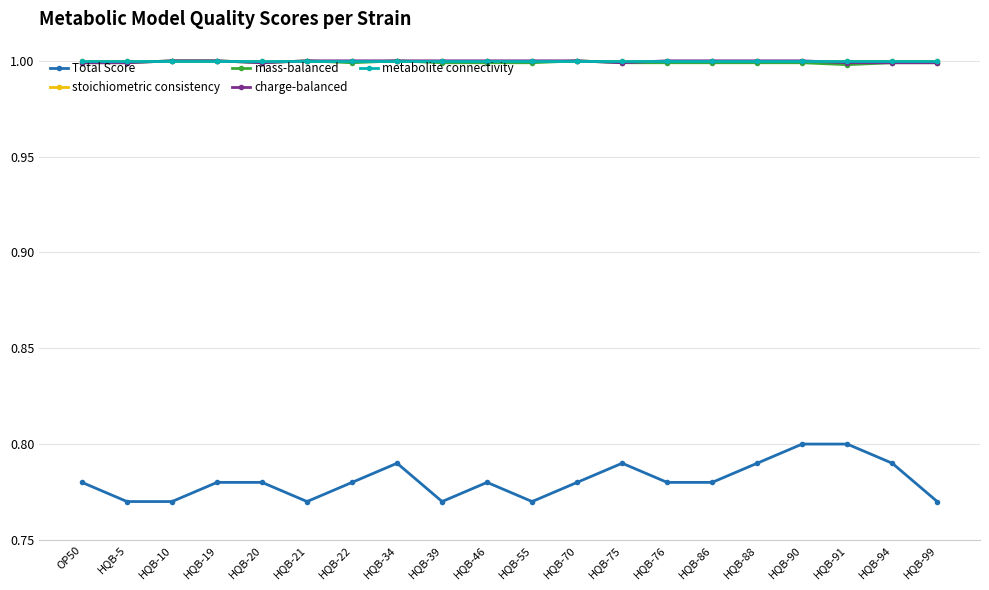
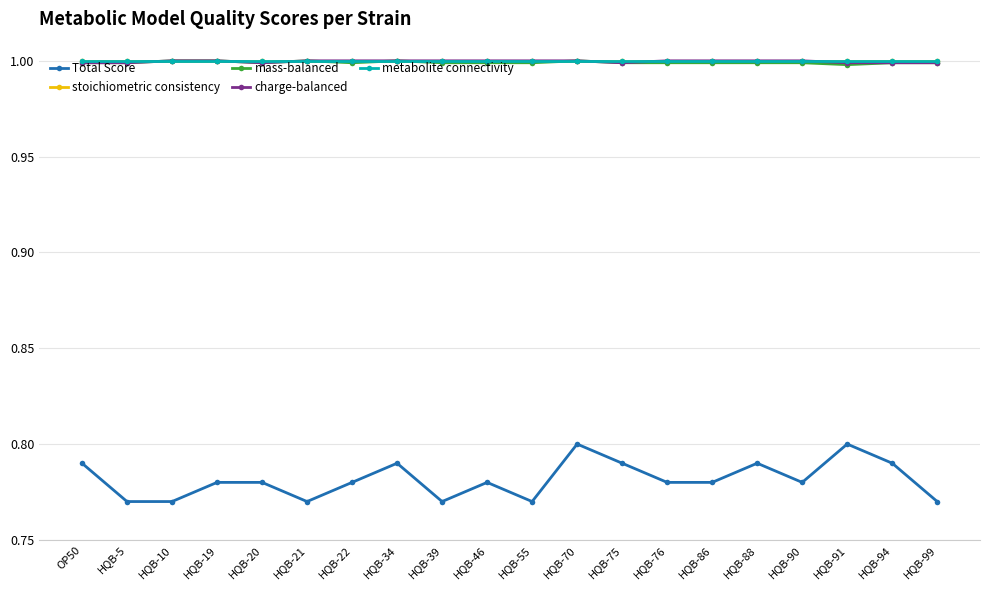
Total Score, OP50: 0.78 -> 0.79
Total Score, HQB-70: 0.78 -> 0.80
Total Score, HQB-90: 0.80 -> 0.78
